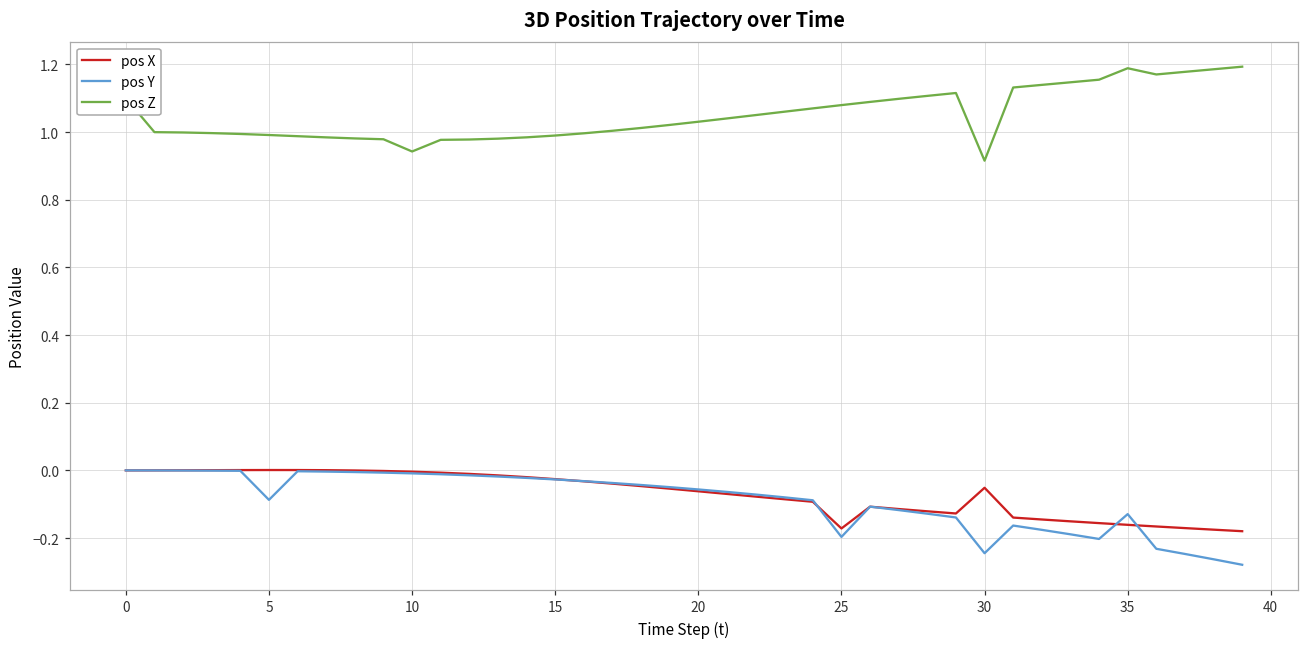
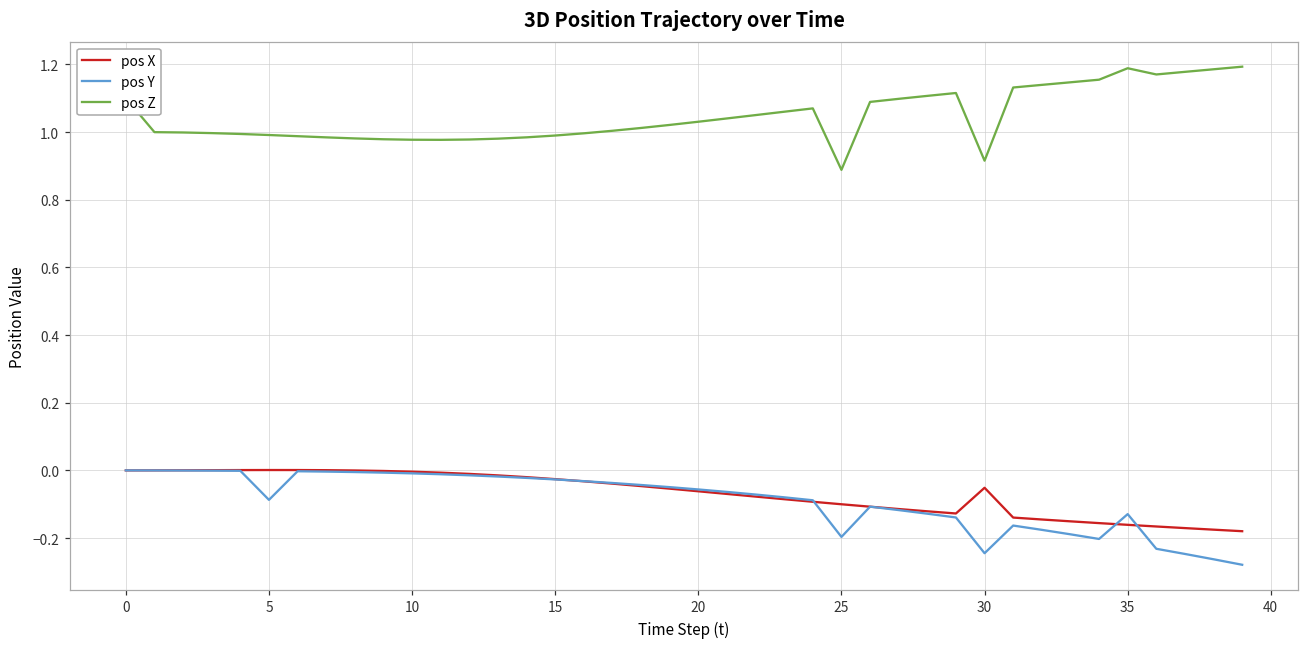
pos Z, 10: 0.94 -> 0.98
pos X, 25: -0.17 -> -0.10
pos Z, 25: 1.08 -> 0.89
